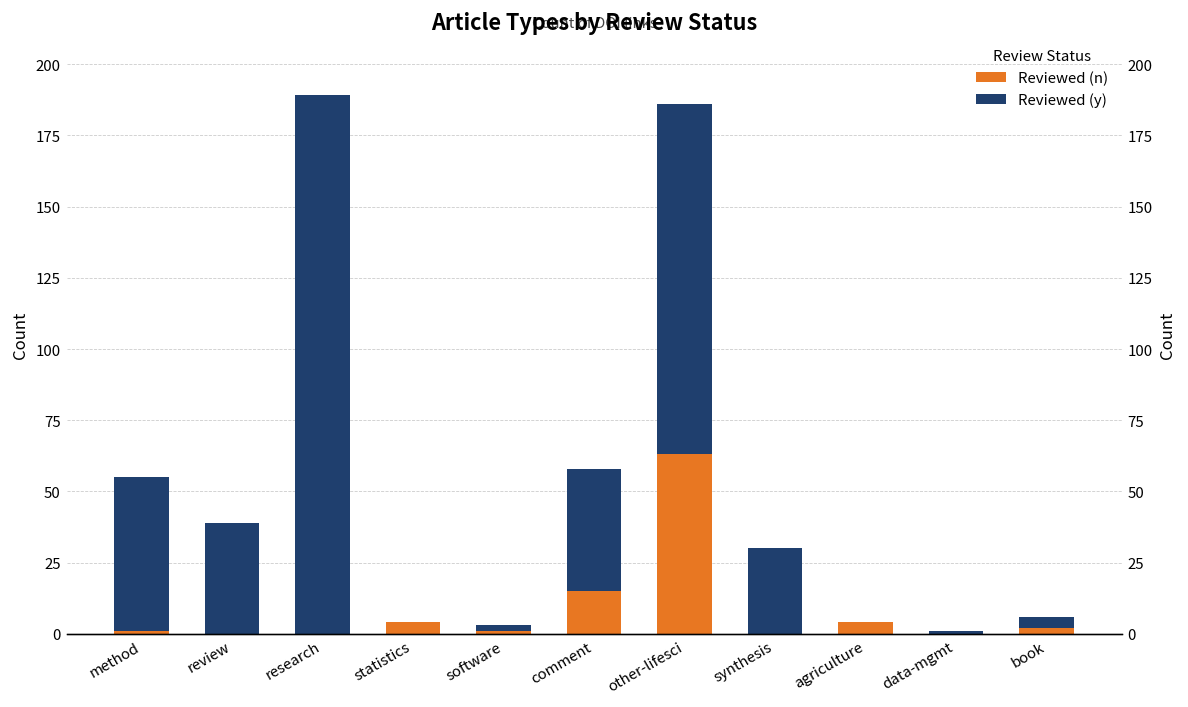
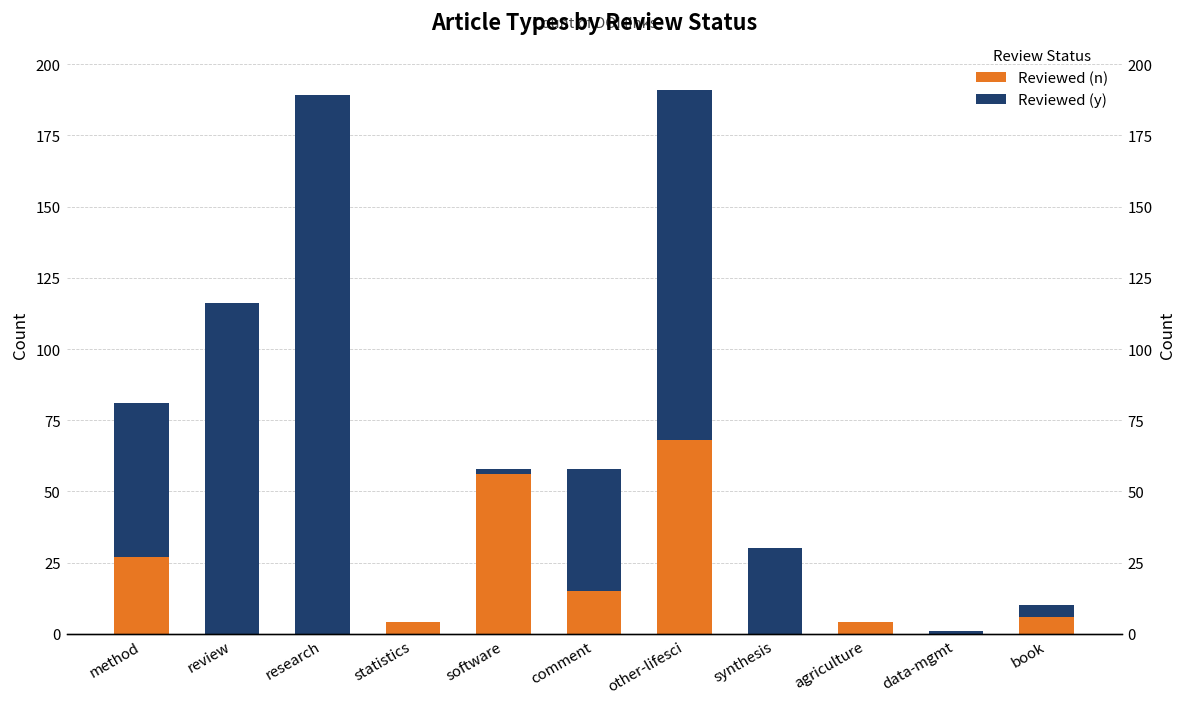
Reviewed (n), method: 1 -> 27
Reviewed (y), review: 39 -> 116
Reviewed (n), software: 1 -> 56
Reviewed (n), other-lifesci: 63 -> 68
Reviewed (n), book: 2 -> 6
